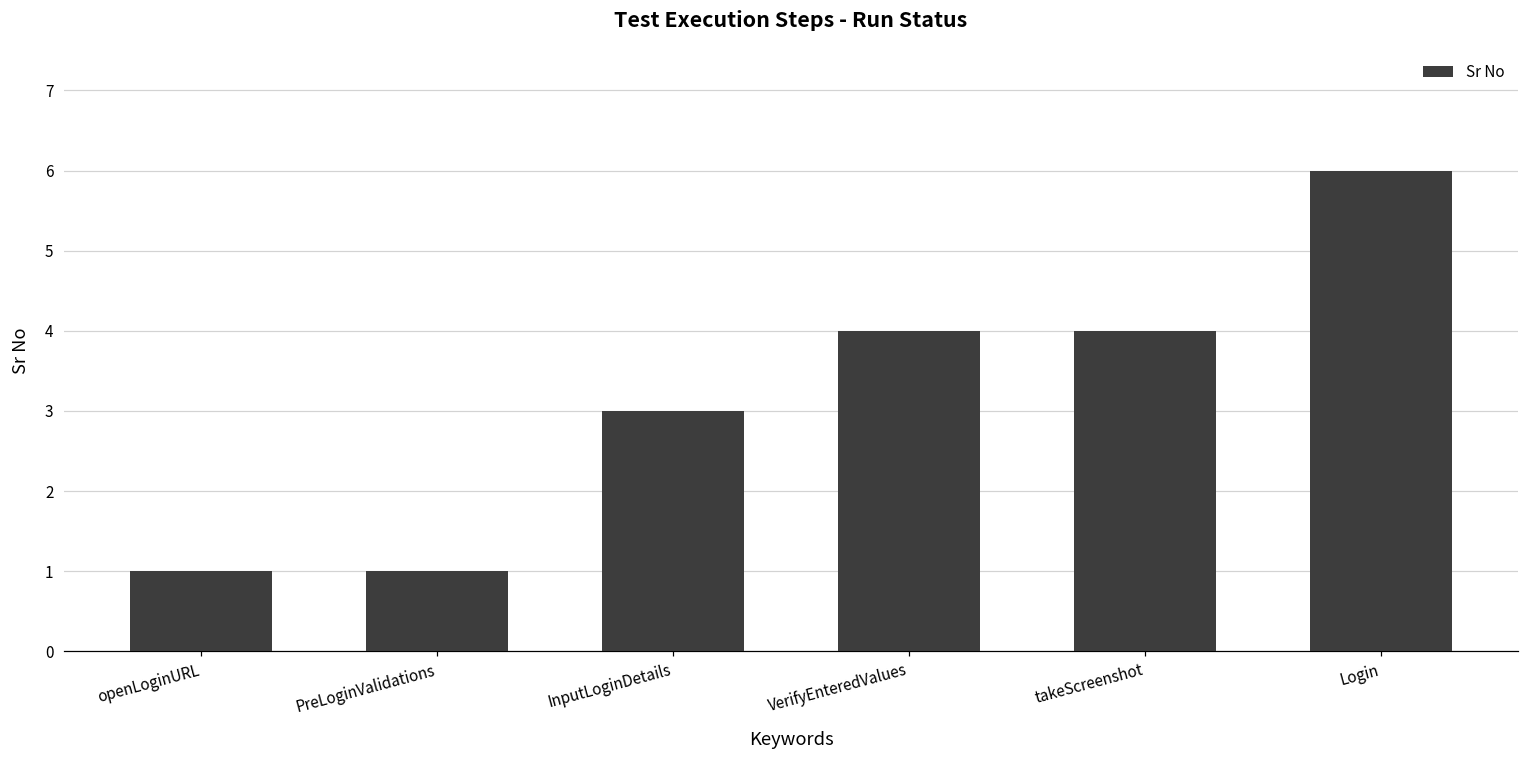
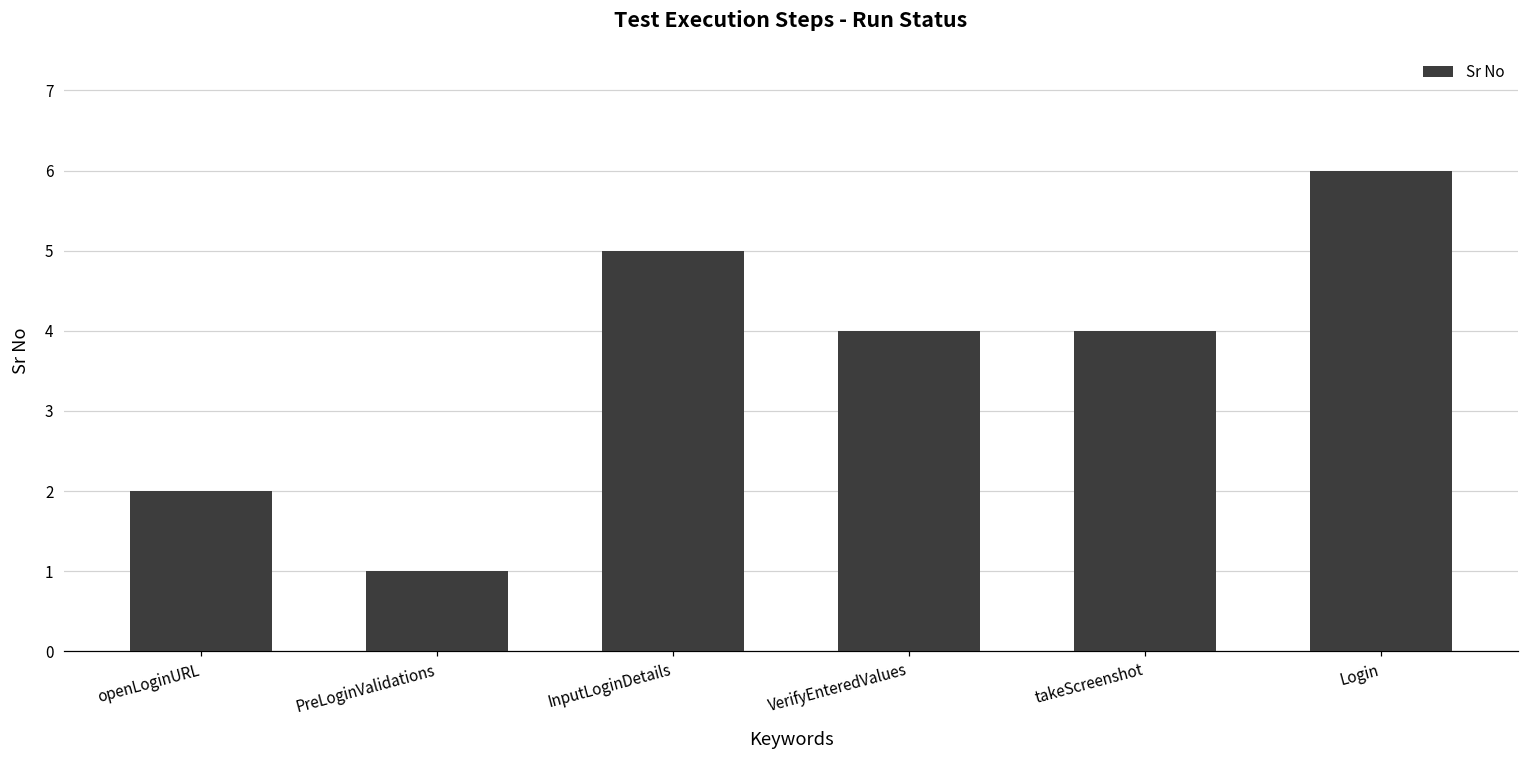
openLoginURL: 1 -> 2
InputLoginDetails: 3 -> 5
